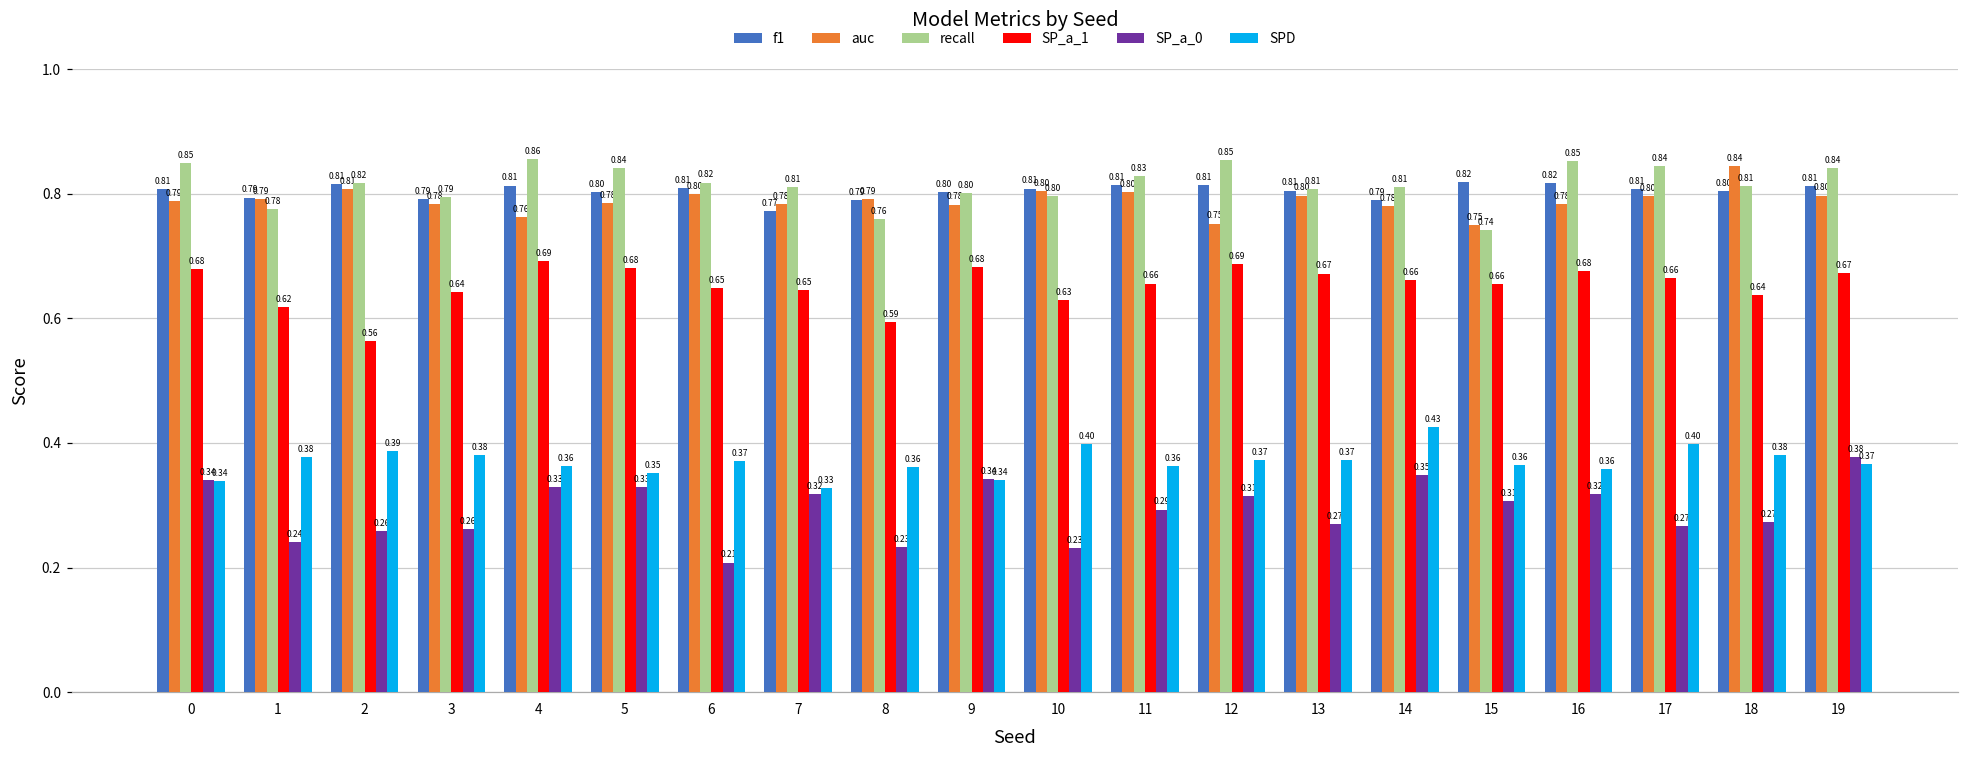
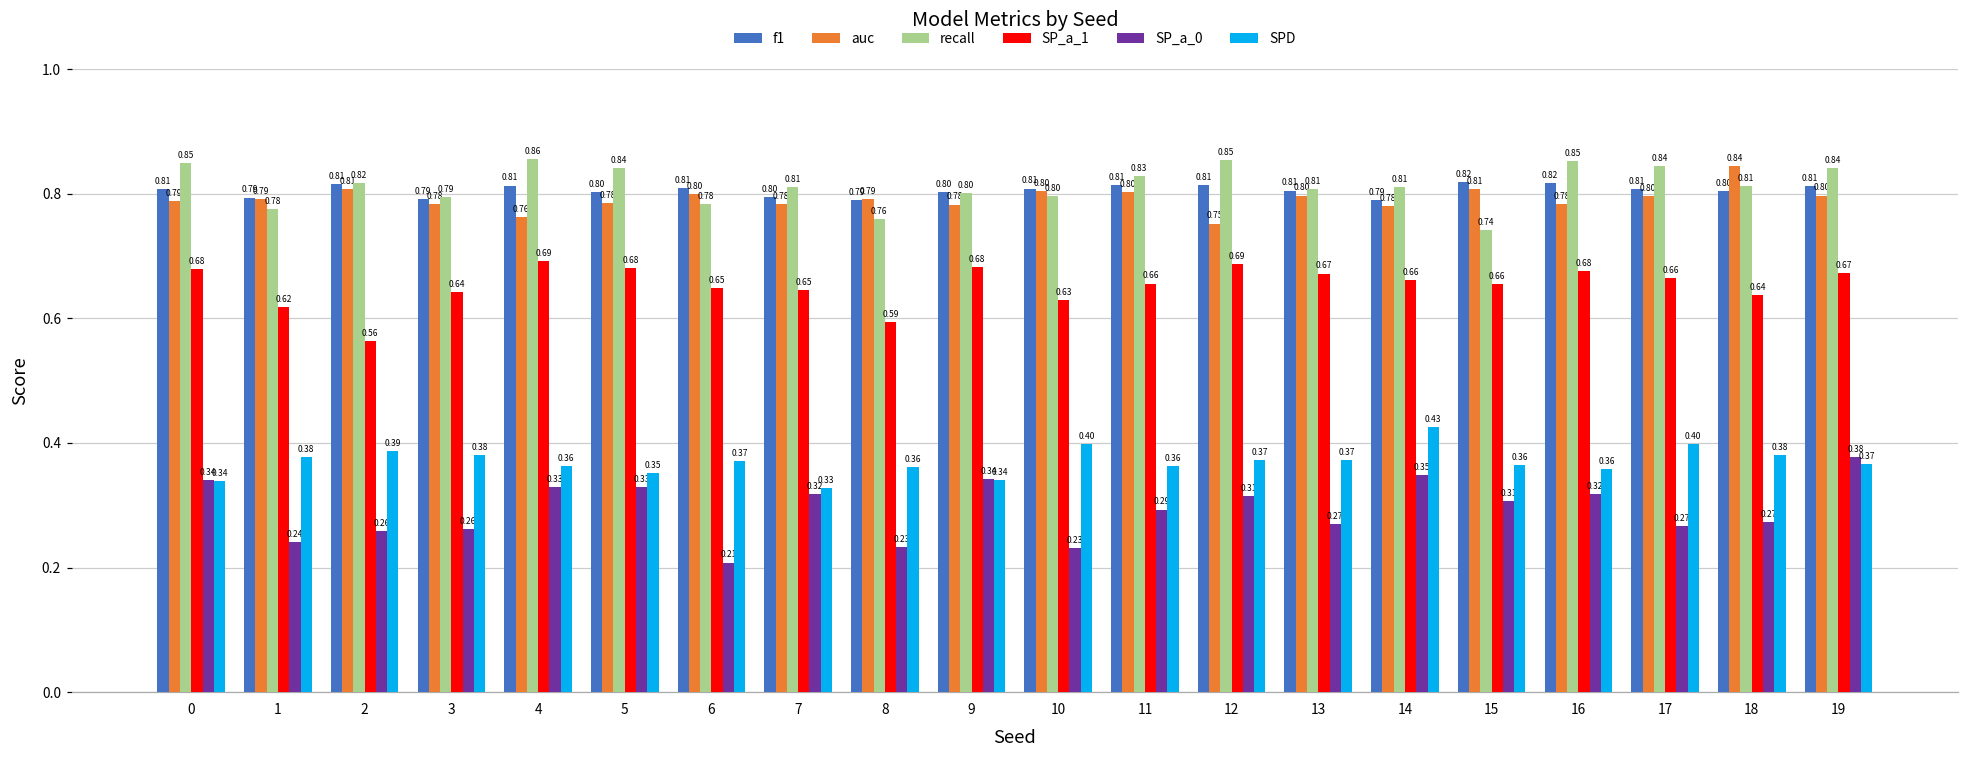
recall, 6: 0.82 -> 0.78
f1, 7: 0.77 -> 0.80
auc, 15: 0.75 -> 0.81
